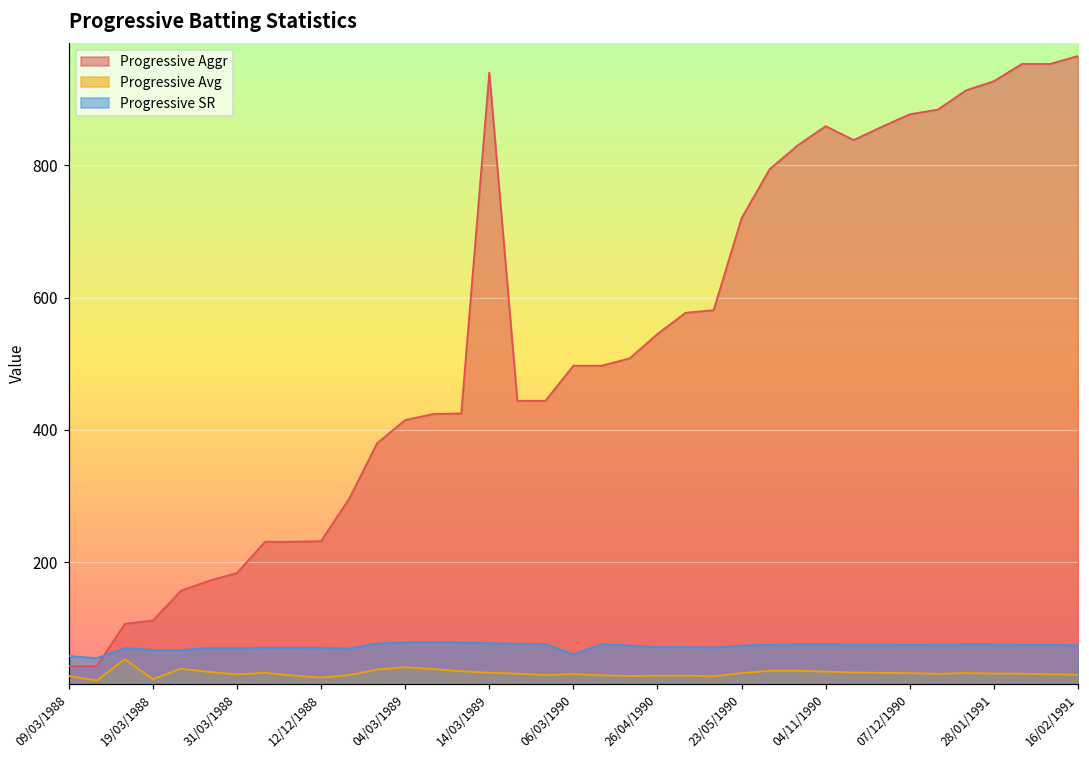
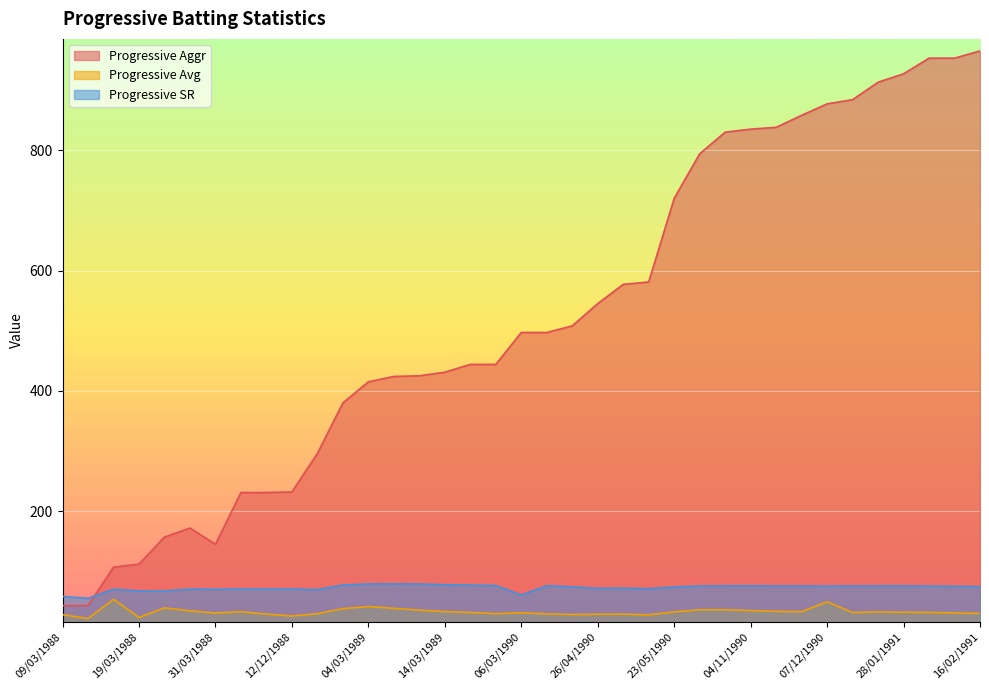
Progressive Aggr, 31/03/1988: 180 -> 150
Progressive Aggr, 14/03/1989: 940 -> 430
Progressive Aggr, 04/11/1990: 860 -> 840
Progressive Avg, 07/12/1990: 30 -> 50
